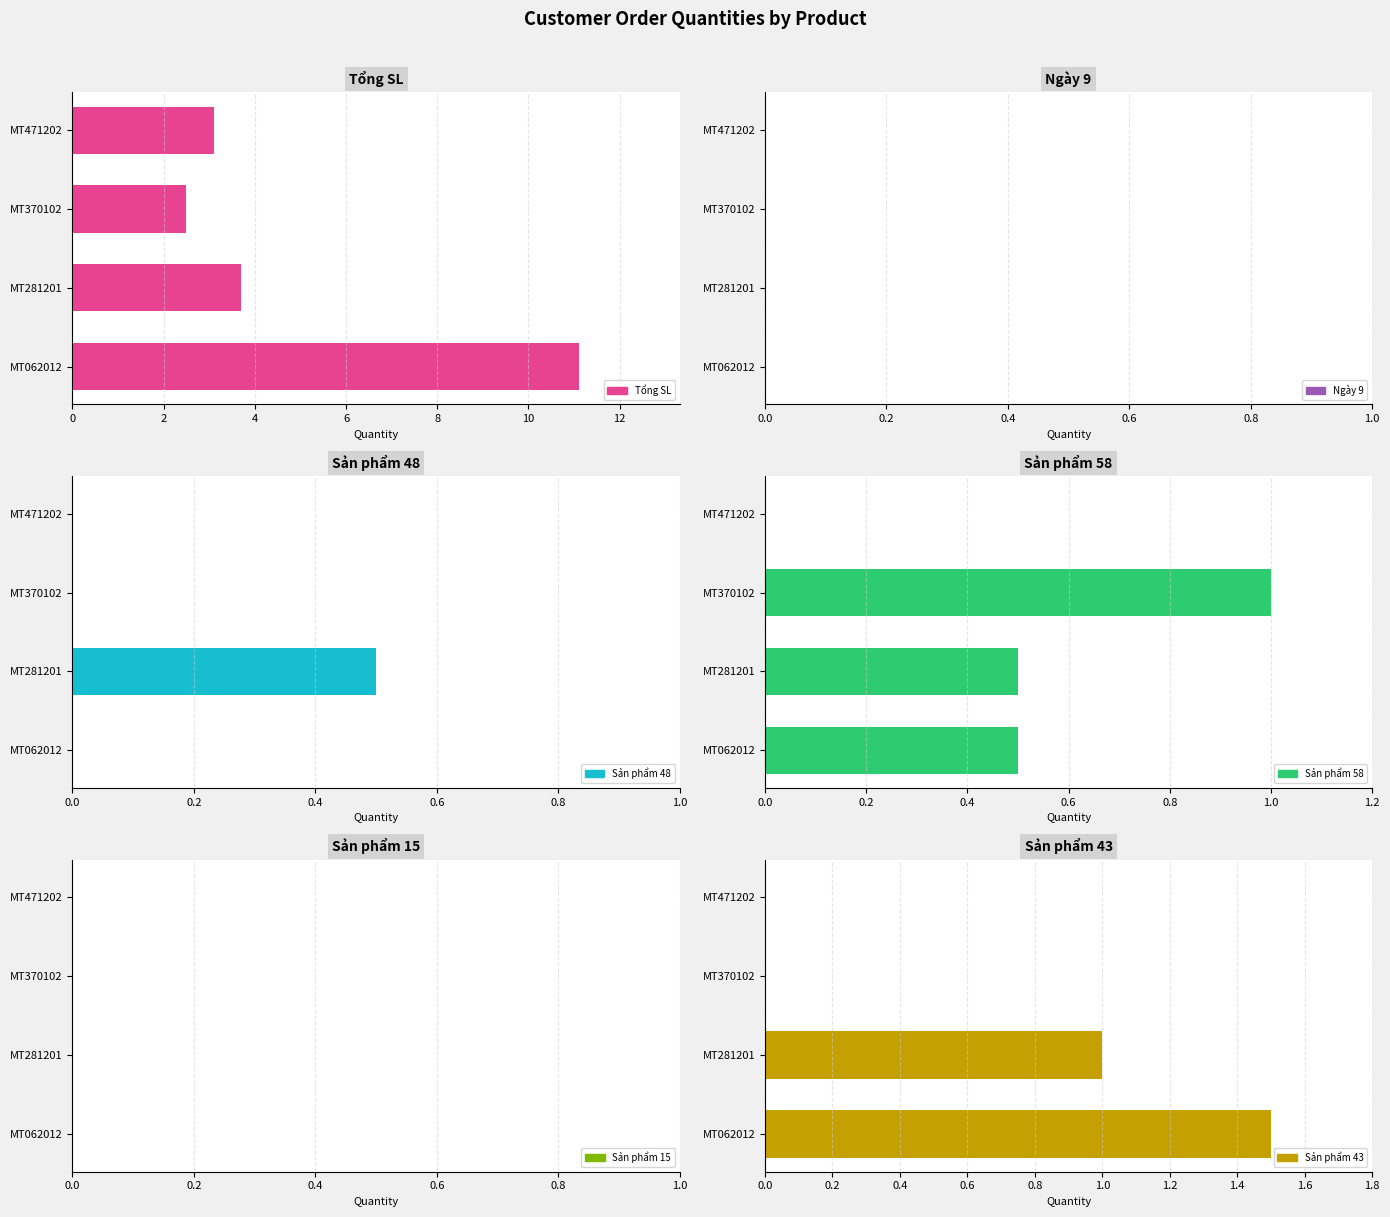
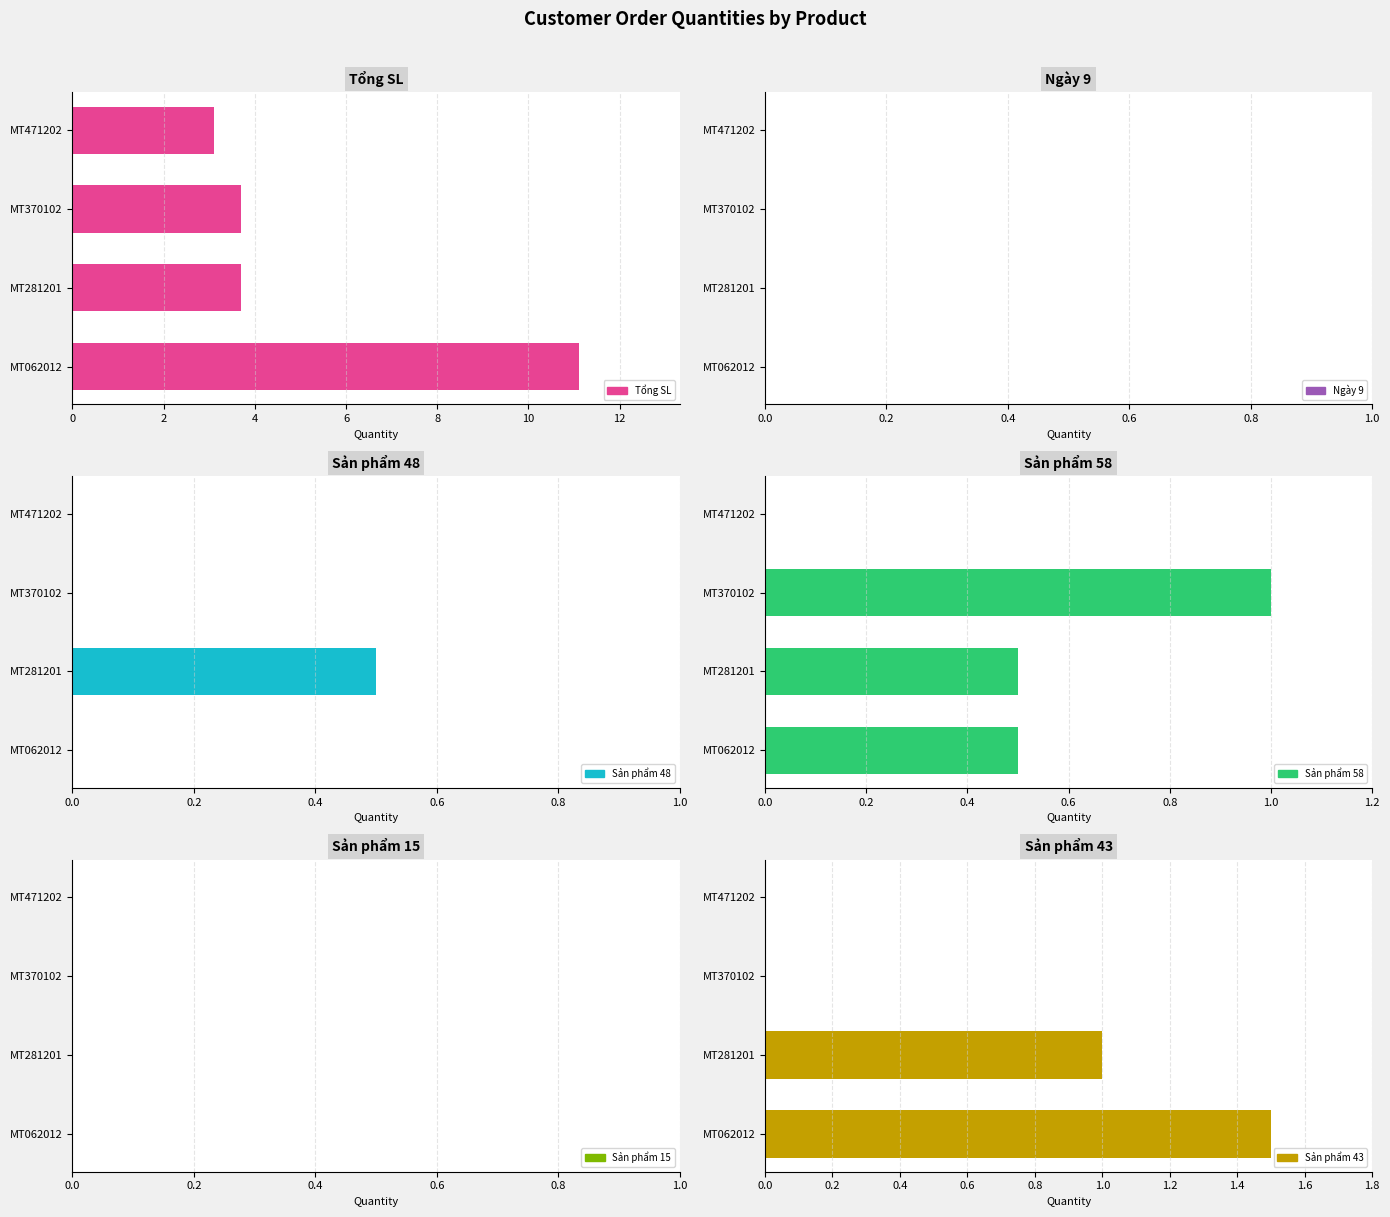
Tổng SL, MT370102: 2.5 -> 3.7
